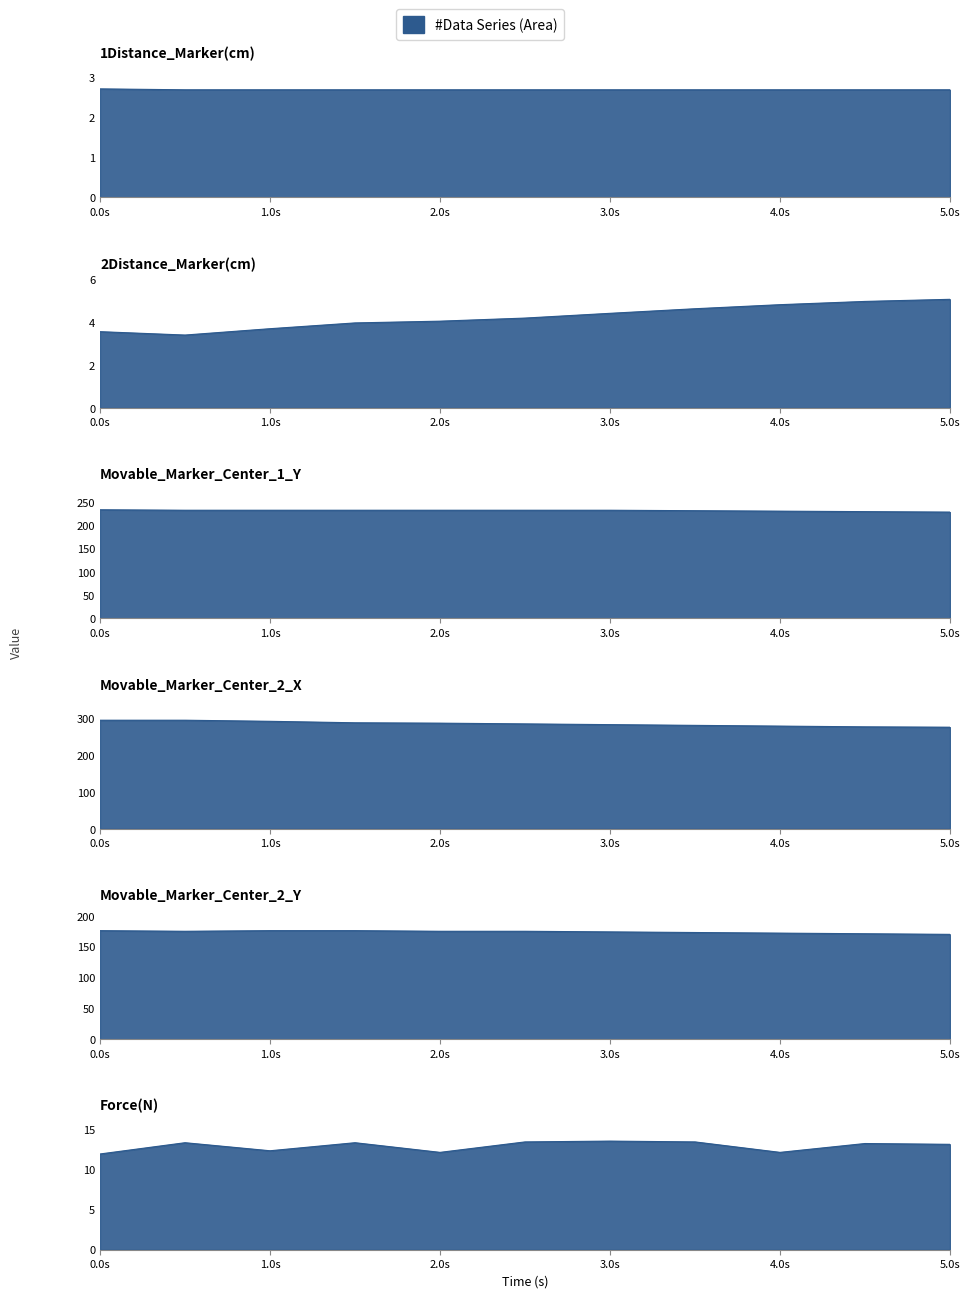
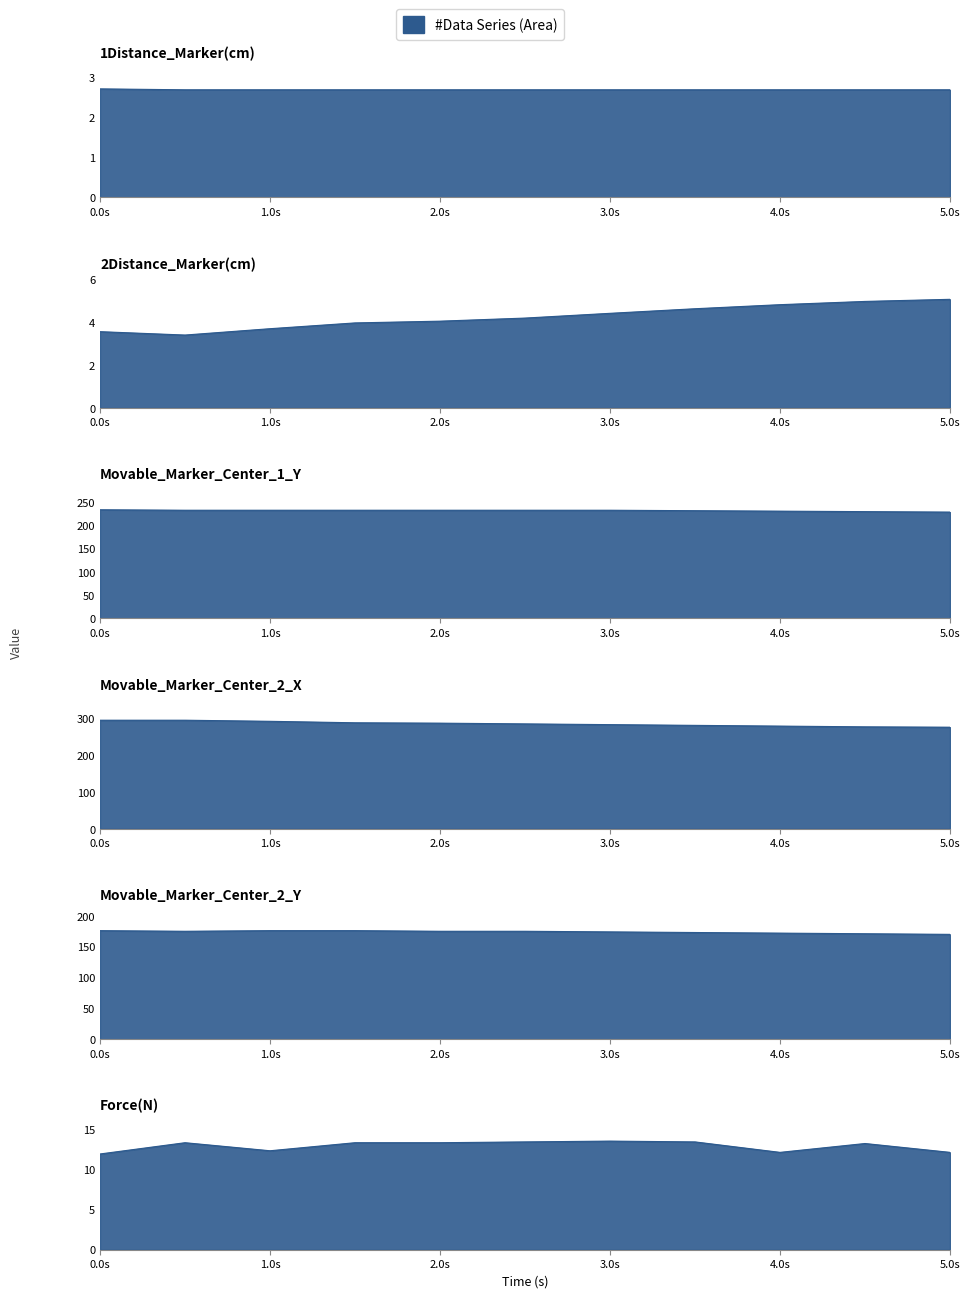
Force(N), 2.0s: 12 -> 13
Force(N), 5.0s: 13 -> 12
